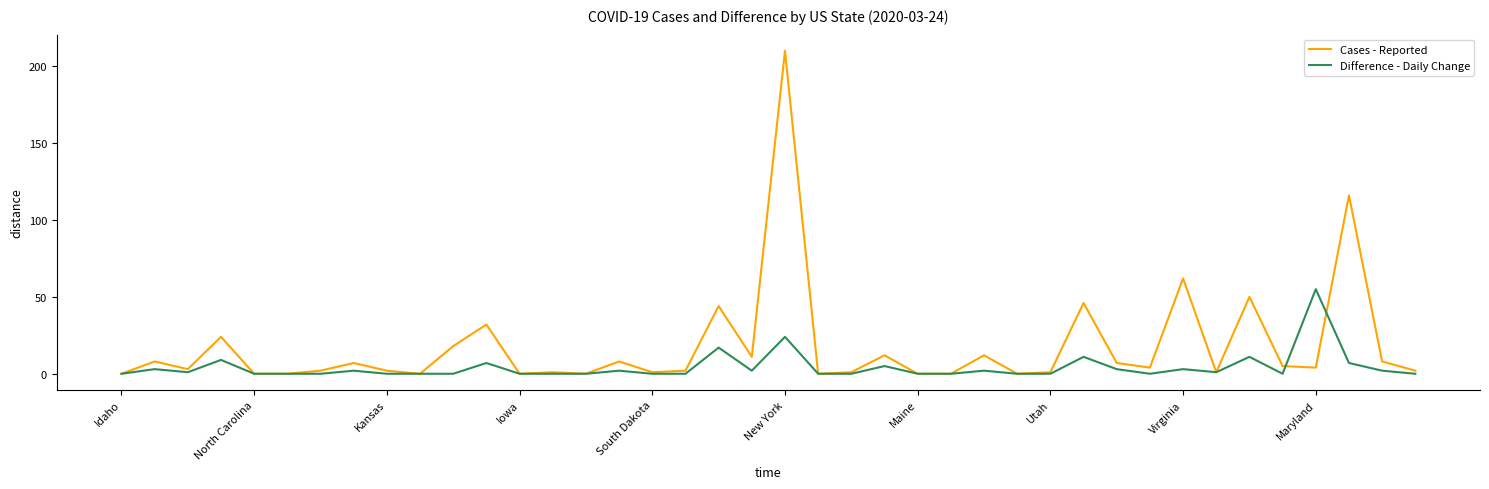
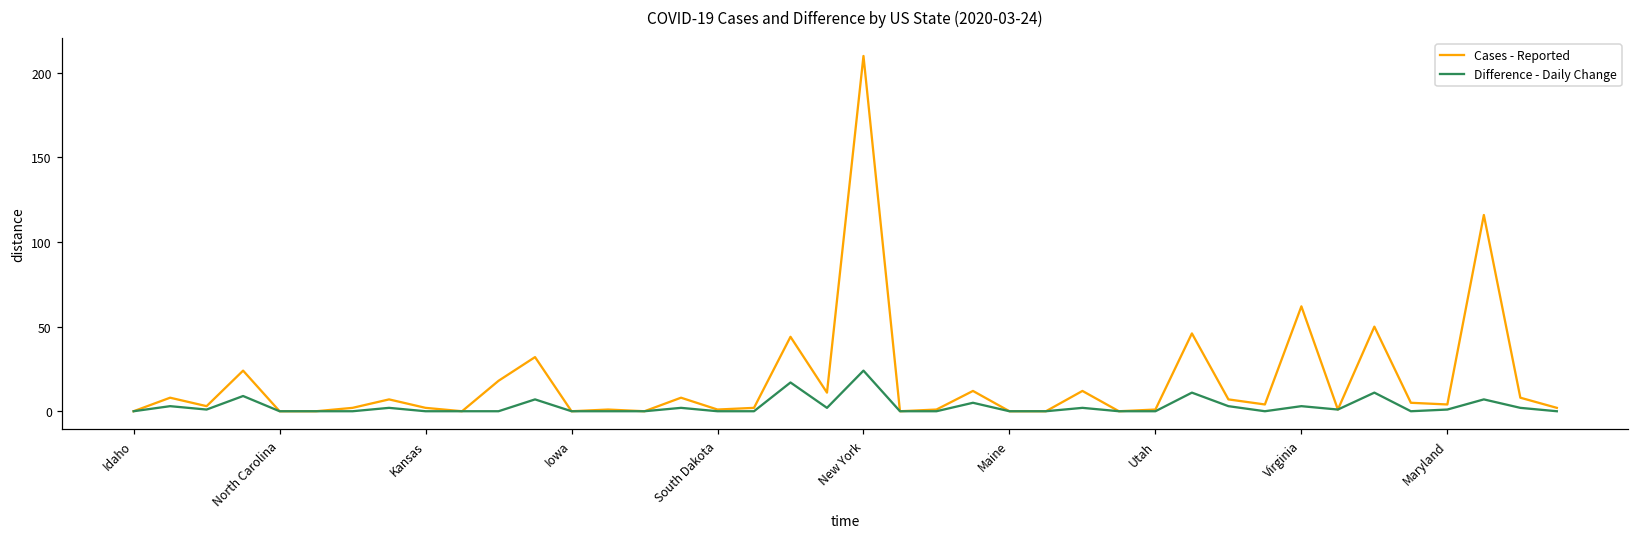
Difference - Daily Change, Maryland: 55 -> 1
